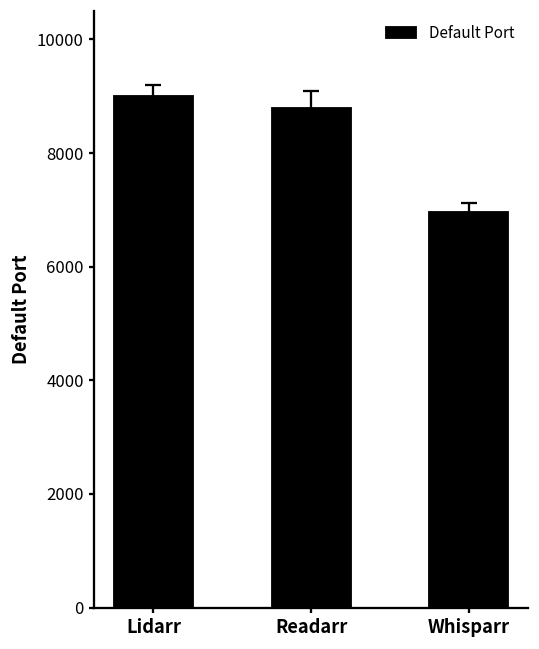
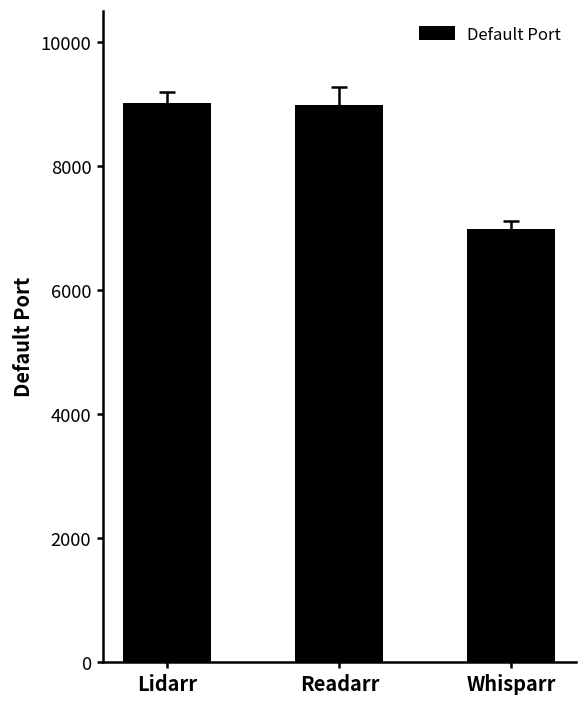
Default Port, Readarr: 8800 -> 9000
